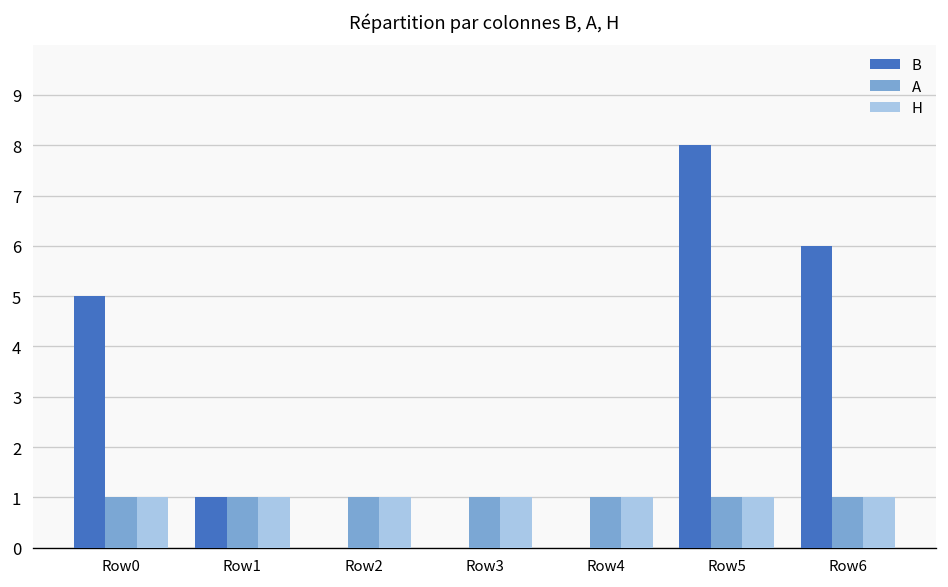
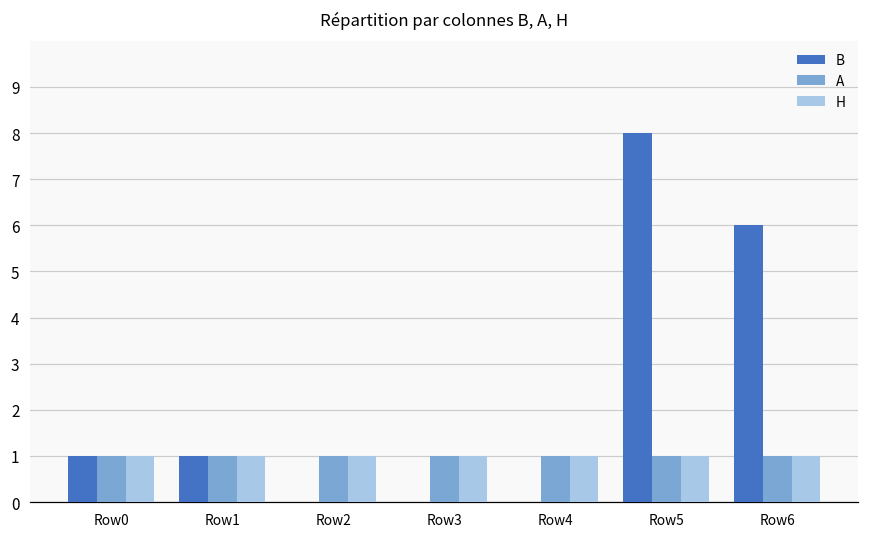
B, Row0: 5 -> 1
